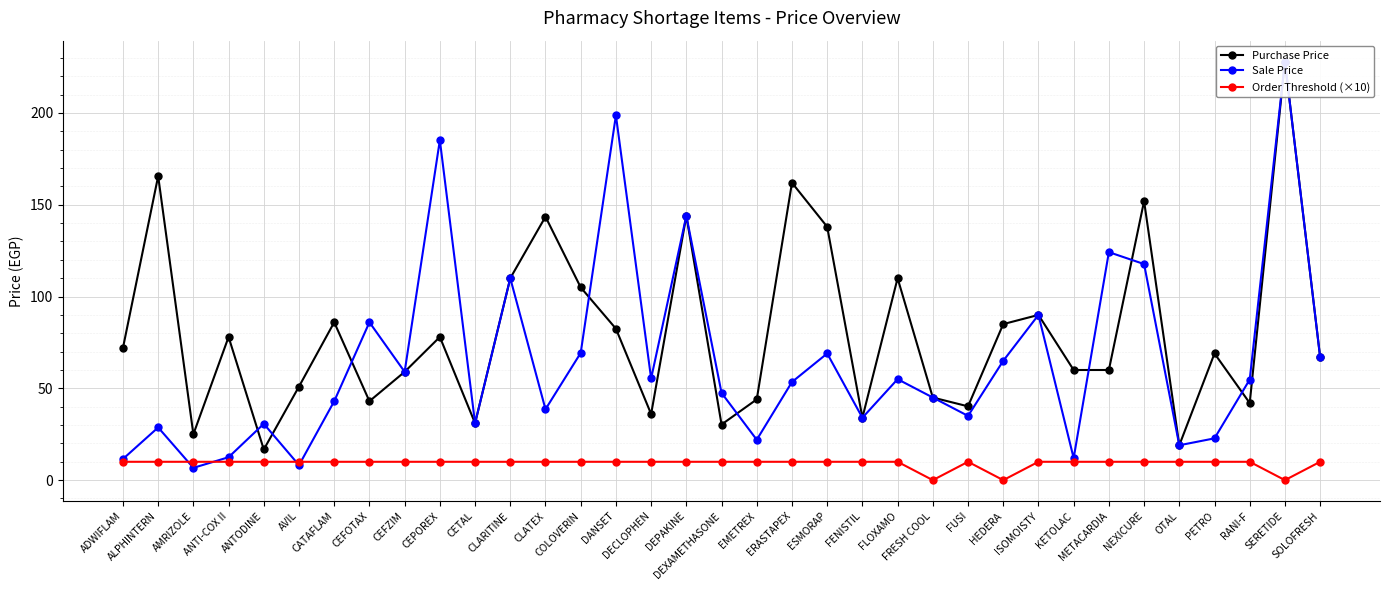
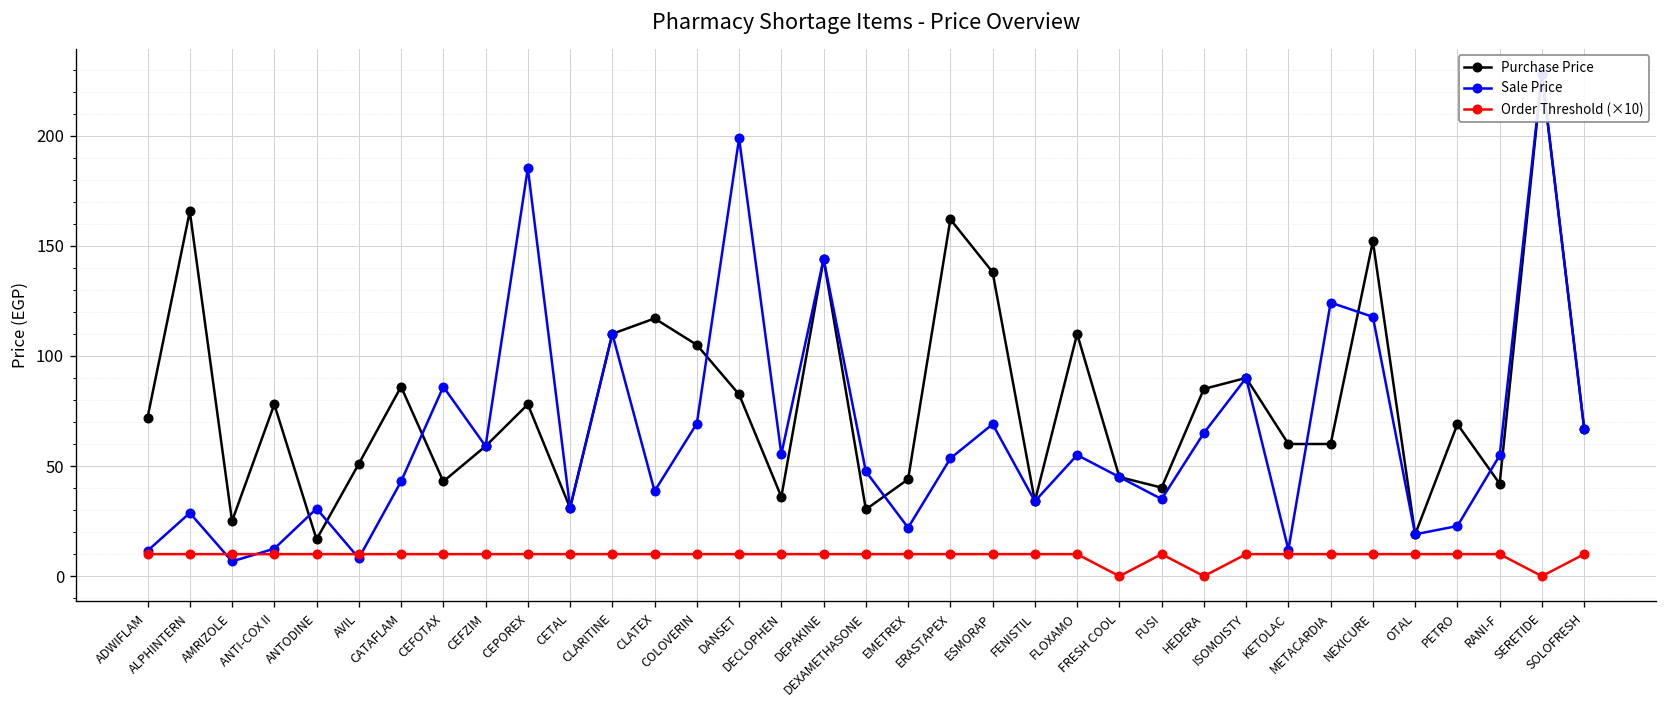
Purchase Price, CLATEX: 144 -> 117
